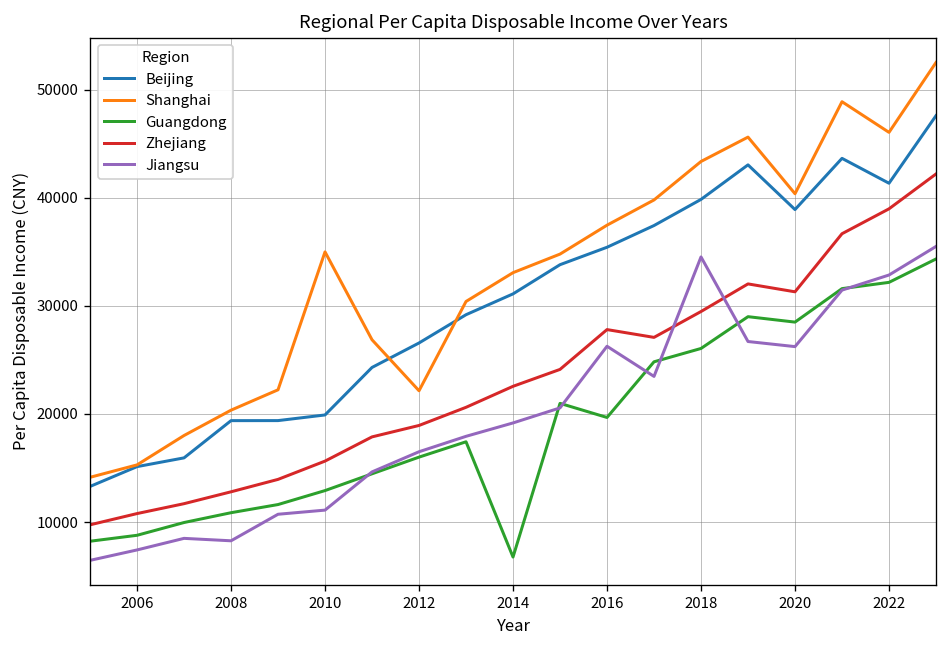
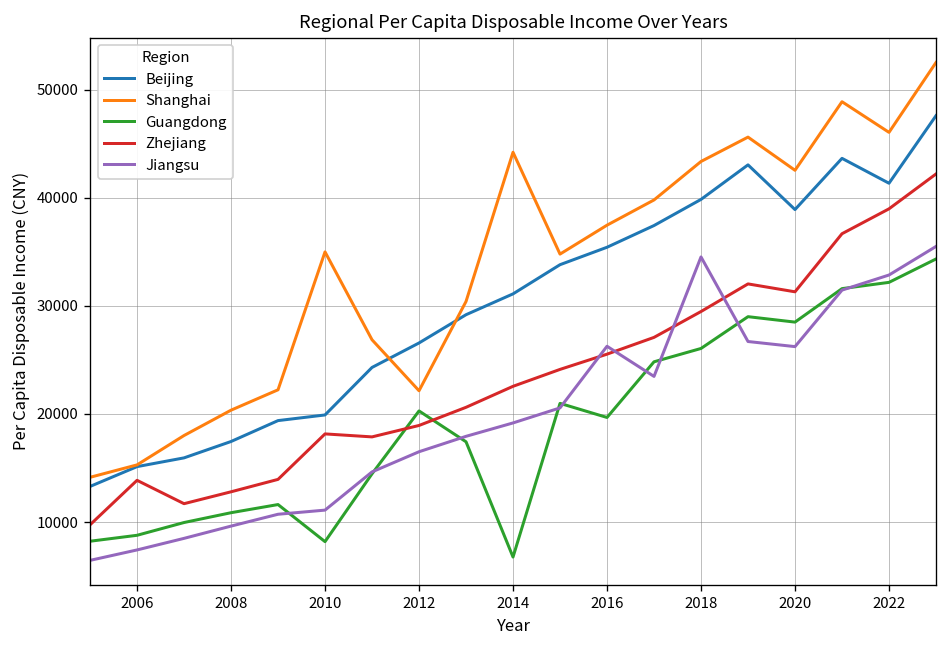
Zhejiang, 2006: 11000 -> 14000
Beijing, 2008: 19000 -> 17000
Jiangsu, 2008: 8000 -> 10000
Guangdong, 2010: 13000 -> 8000
Zhejiang, 2010: 16000 -> 18000
Guangdong, 2012: 16000 -> 20000
Shanghai, 2014: 33000 -> 44000
Zhejiang, 2016: 28000 -> 26000
Shanghai, 2020: 40000 -> 43000
